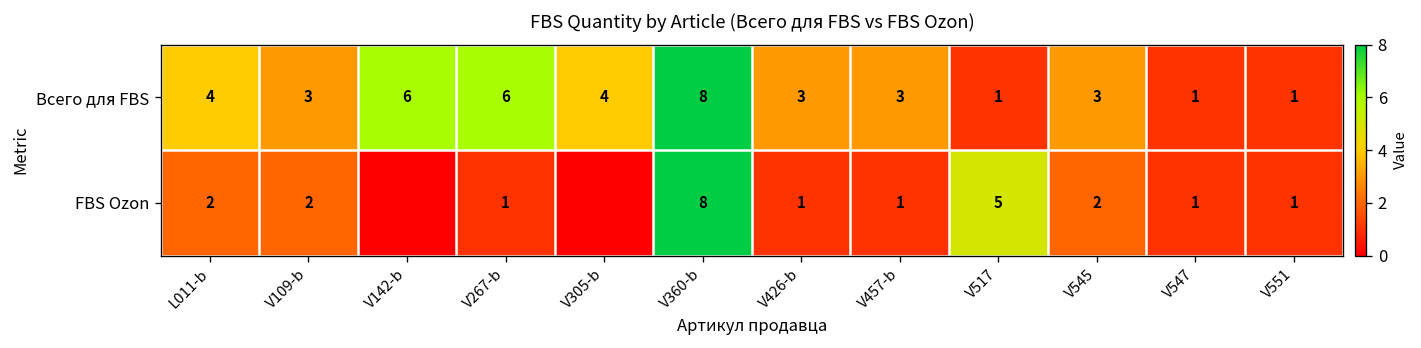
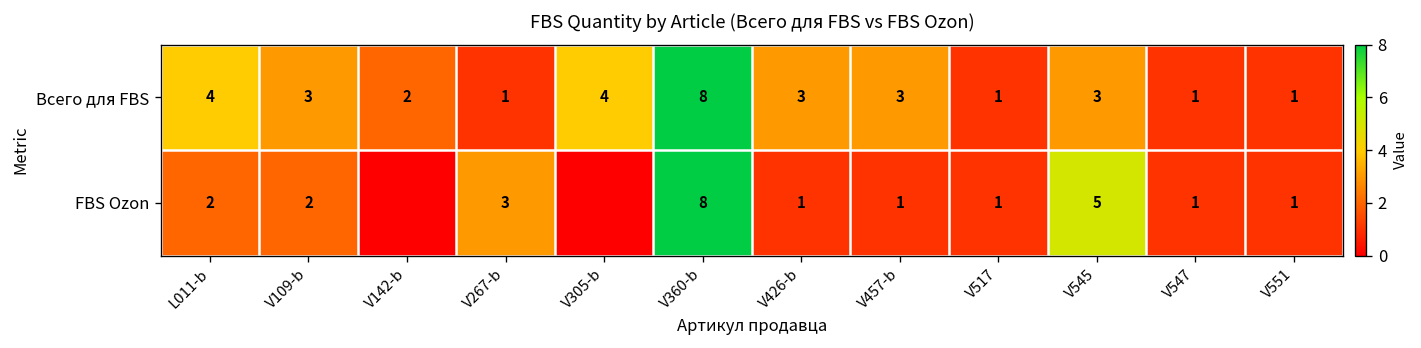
Всего для FBS, V142-b: 6 -> 2
Всего для FBS, V267-b: 6 -> 1
FBS Ozon, V267-b: 1 -> 3
FBS Ozon, V517: 5 -> 1
FBS Ozon, V545: 2 -> 5
